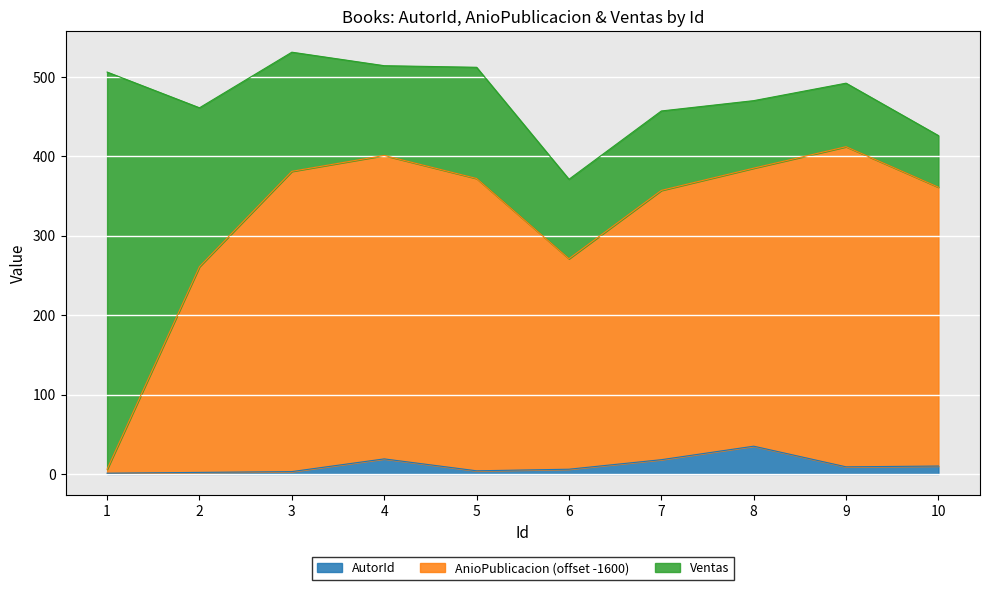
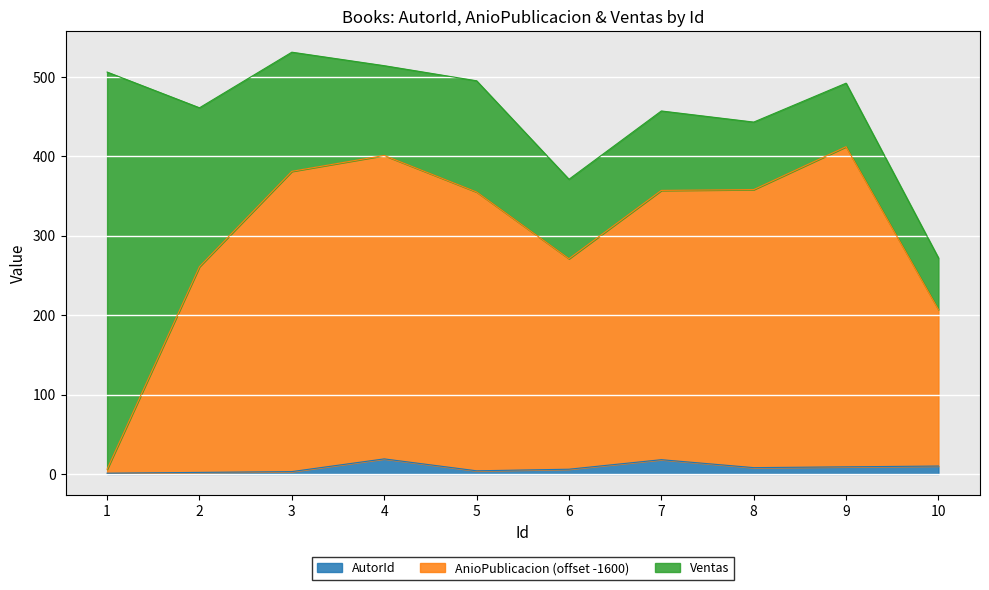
AnioPublicacion (offset -1600), 5: 370 -> 350
AutorId, 8: 40 -> 10
AnioPublicacion (offset -1600), 10: 350 -> 200
